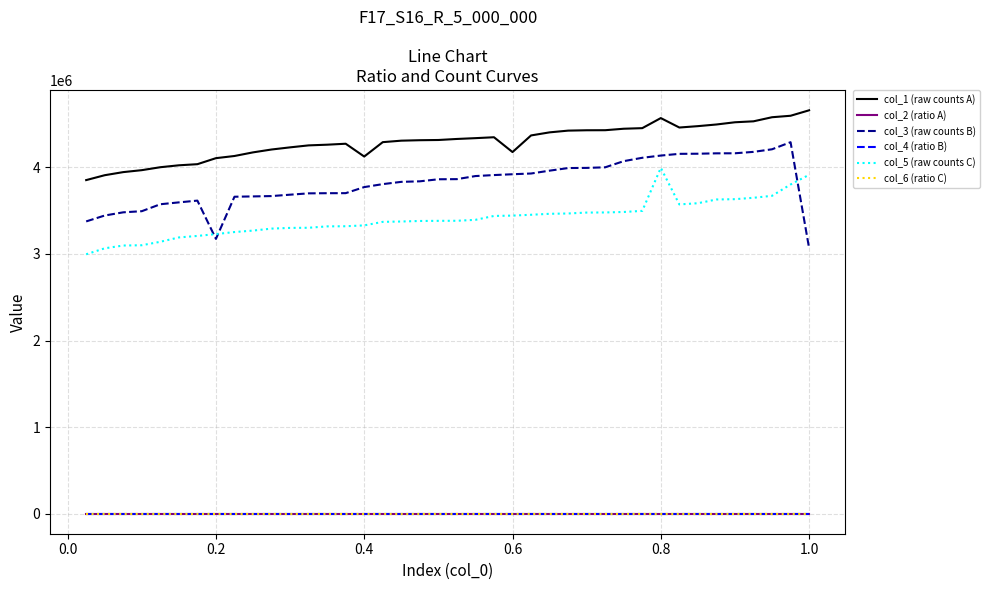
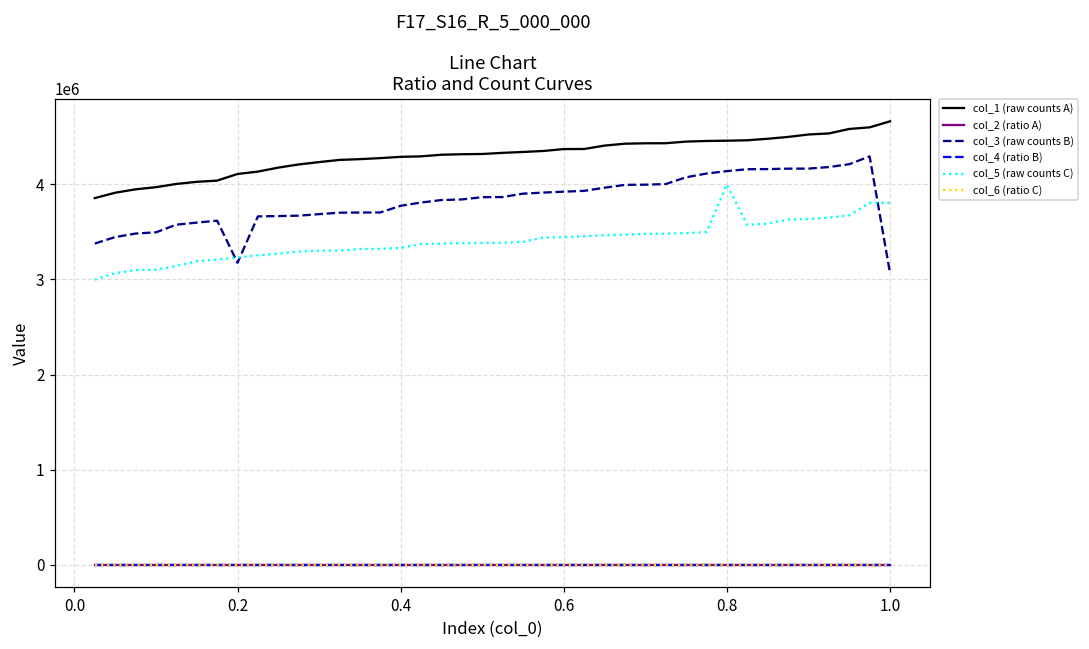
col_1 (raw counts A), 0.4: 4100000 -> 4300000
col_1 (raw counts A), 0.6: 4200000 -> 4400000
col_1 (raw counts A), 0.8: 4600000 -> 4500000
col_5 (raw counts C), 1.0: 3900000 -> 3800000
